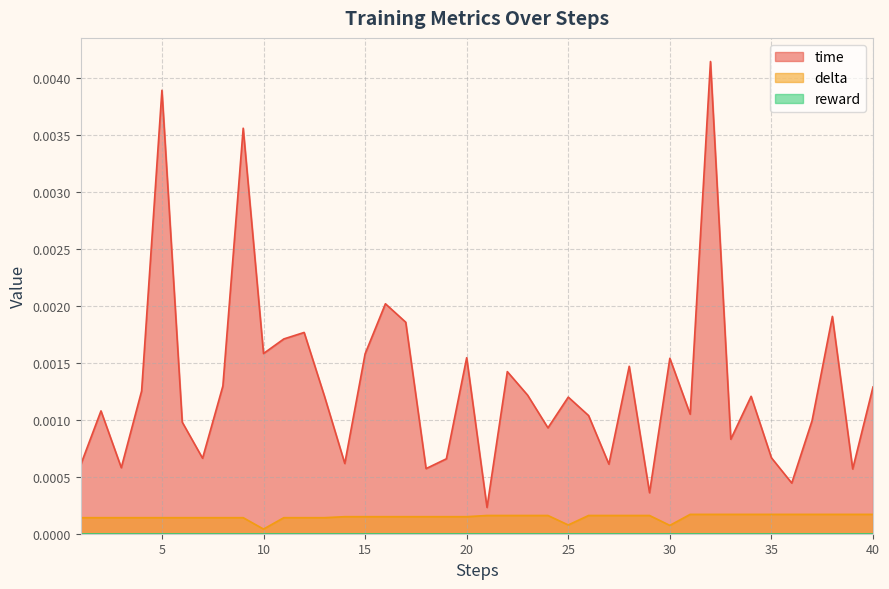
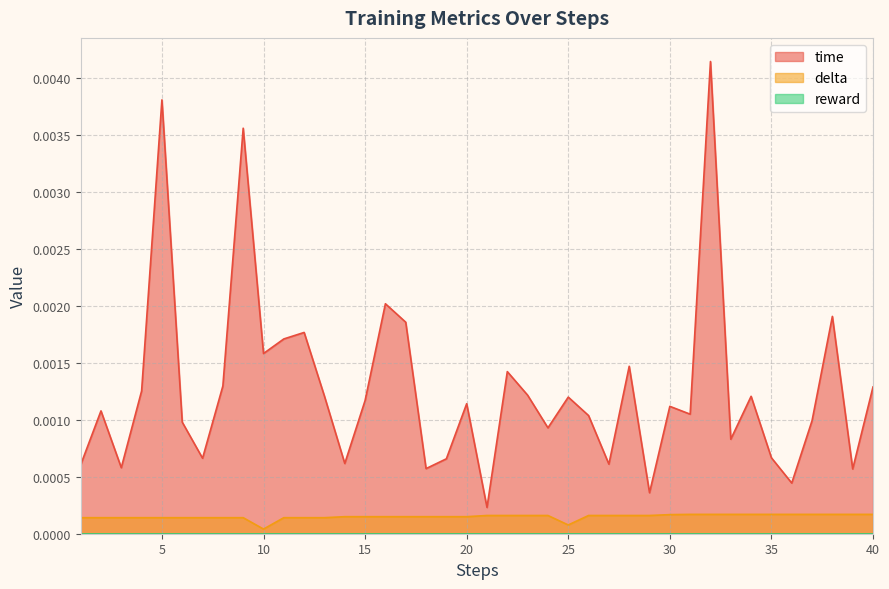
time, 5: 0.00390 -> 0.00381
time, 15: 0.00158 -> 0.00117
time, 20: 0.00155 -> 0.00114
time, 30: 0.00154 -> 0.00112
delta, 30: 0.00007 -> 0.00017
